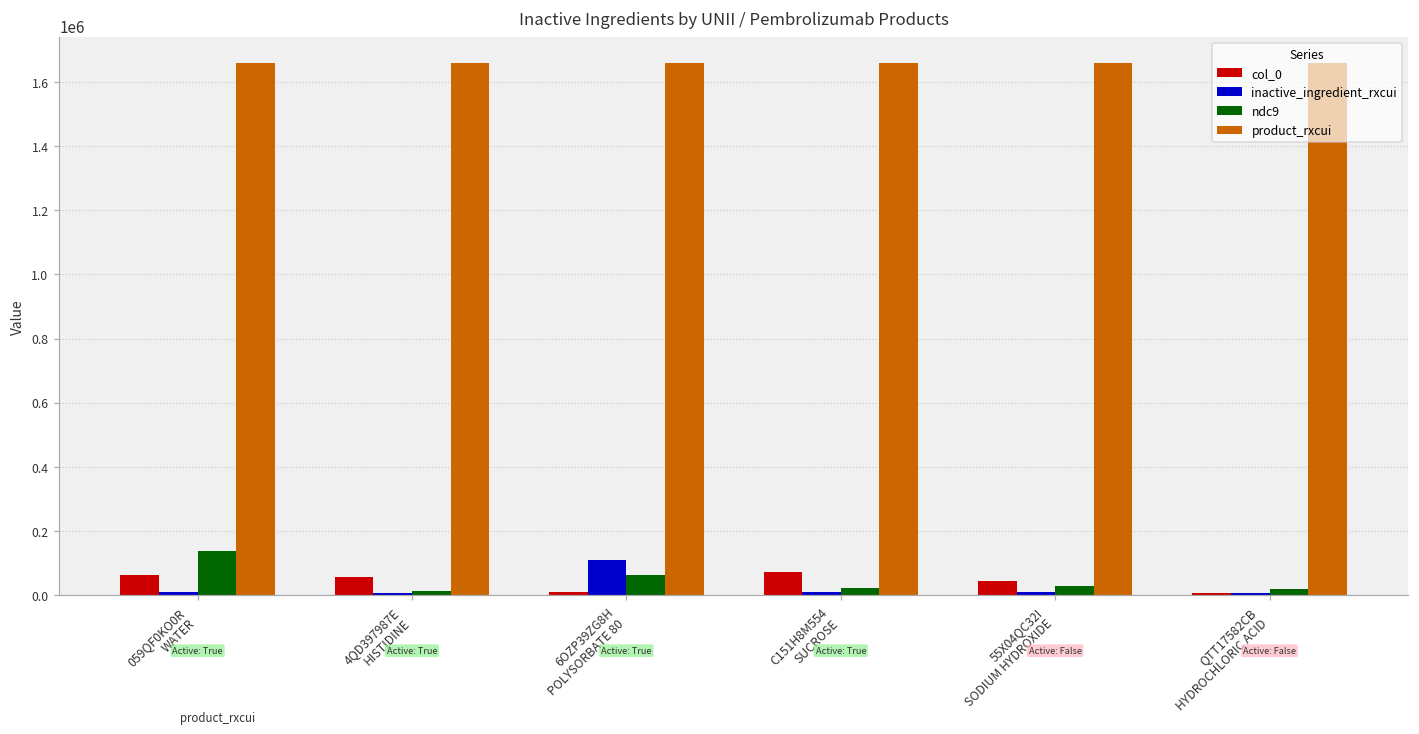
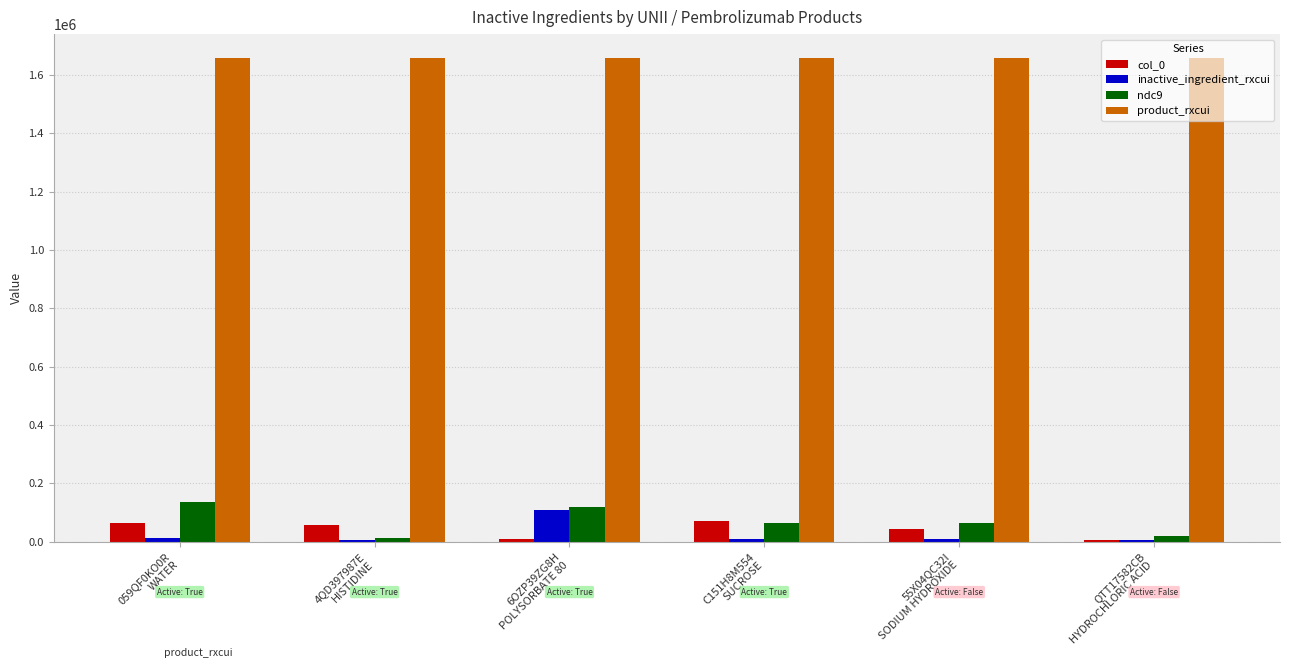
ndc9, 6OZP39ZG8H POLYSORBATE 80: 60000 -> 120000
ndc9, C151H8M554 SUCROSE: 20000 -> 60000
ndc9, 55X04QC32I SODIUM HYDROXIDE: 30000 -> 60000
